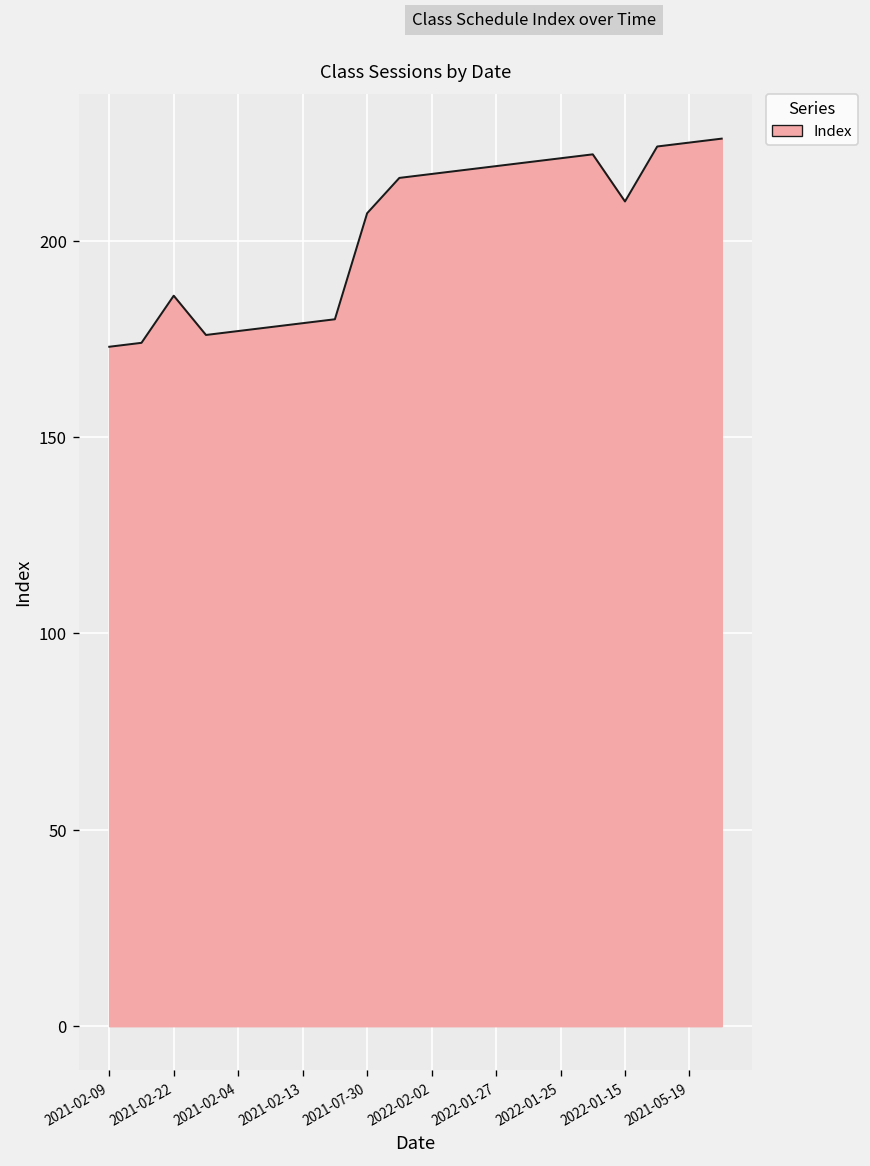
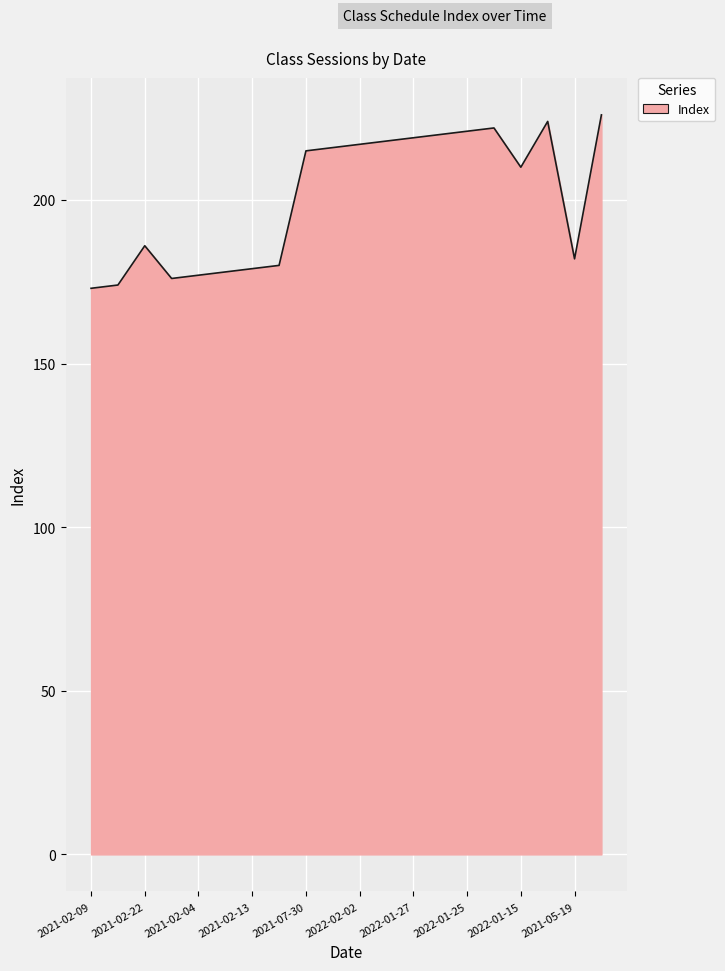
2021-07-30: 207 -> 215
2021-05-19: 225 -> 182
